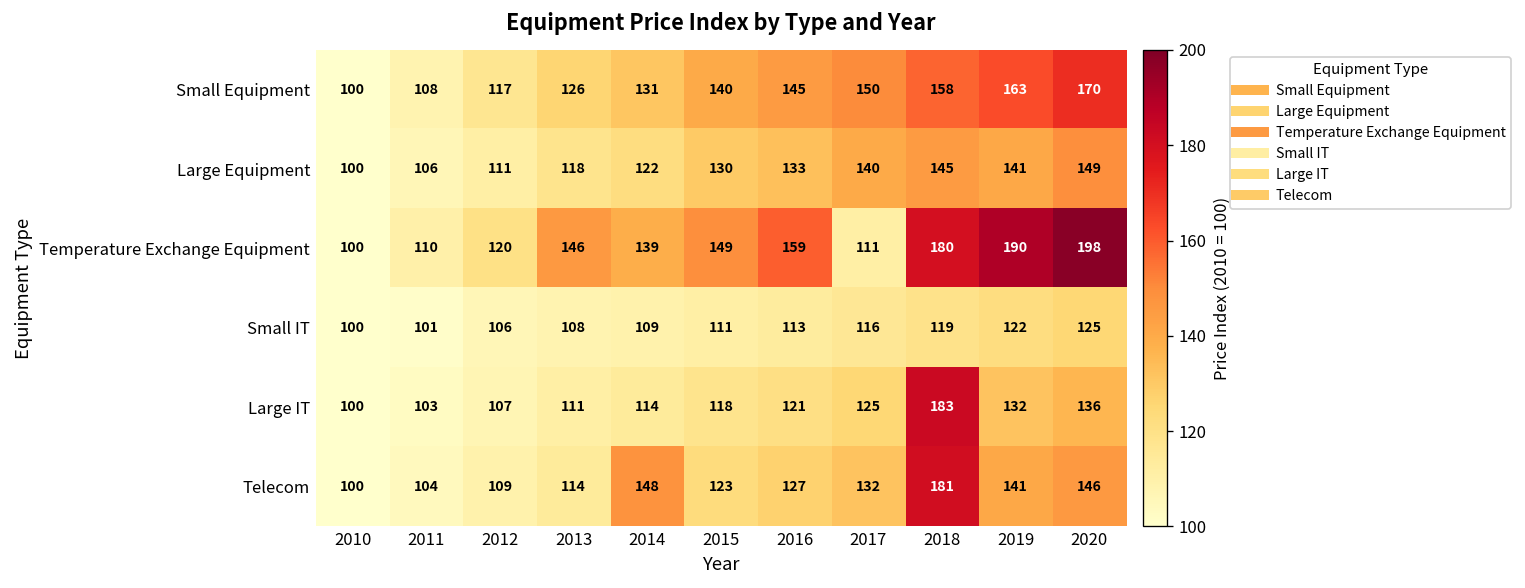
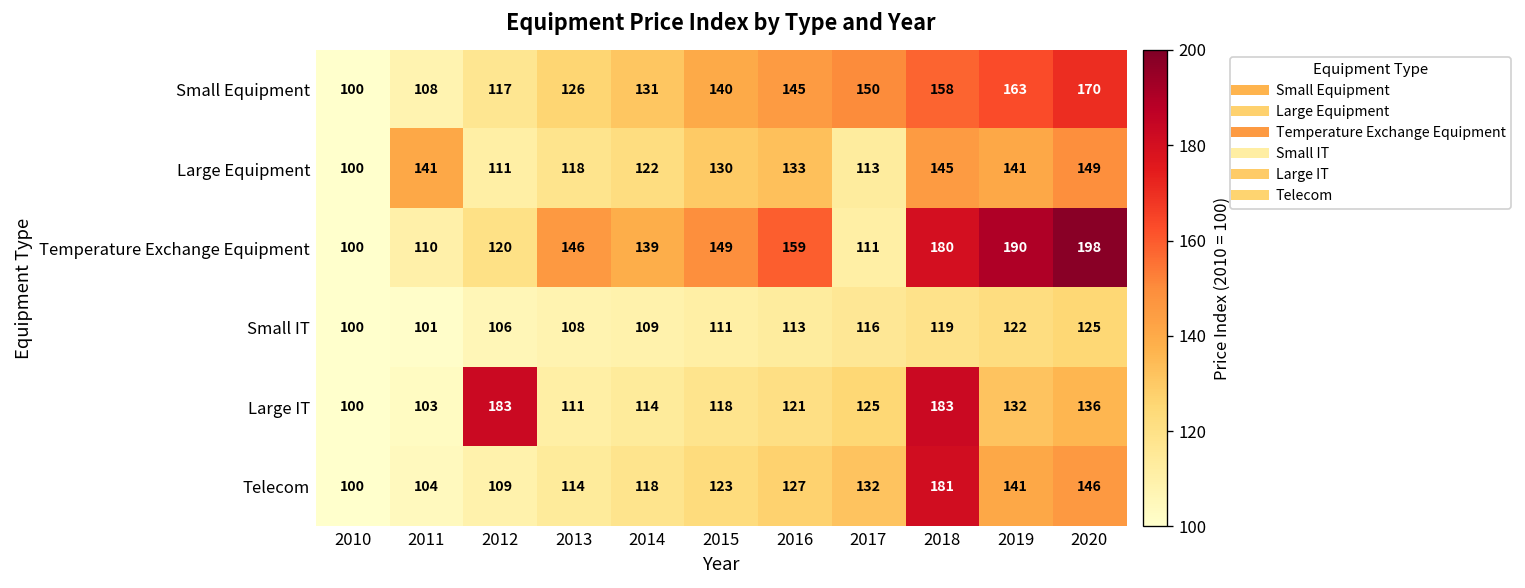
Large Equipment, 2011: 106 -> 141
Large Equipment, 2017: 140 -> 113
Large IT, 2012: 107 -> 183
Telecom, 2014: 148 -> 118
